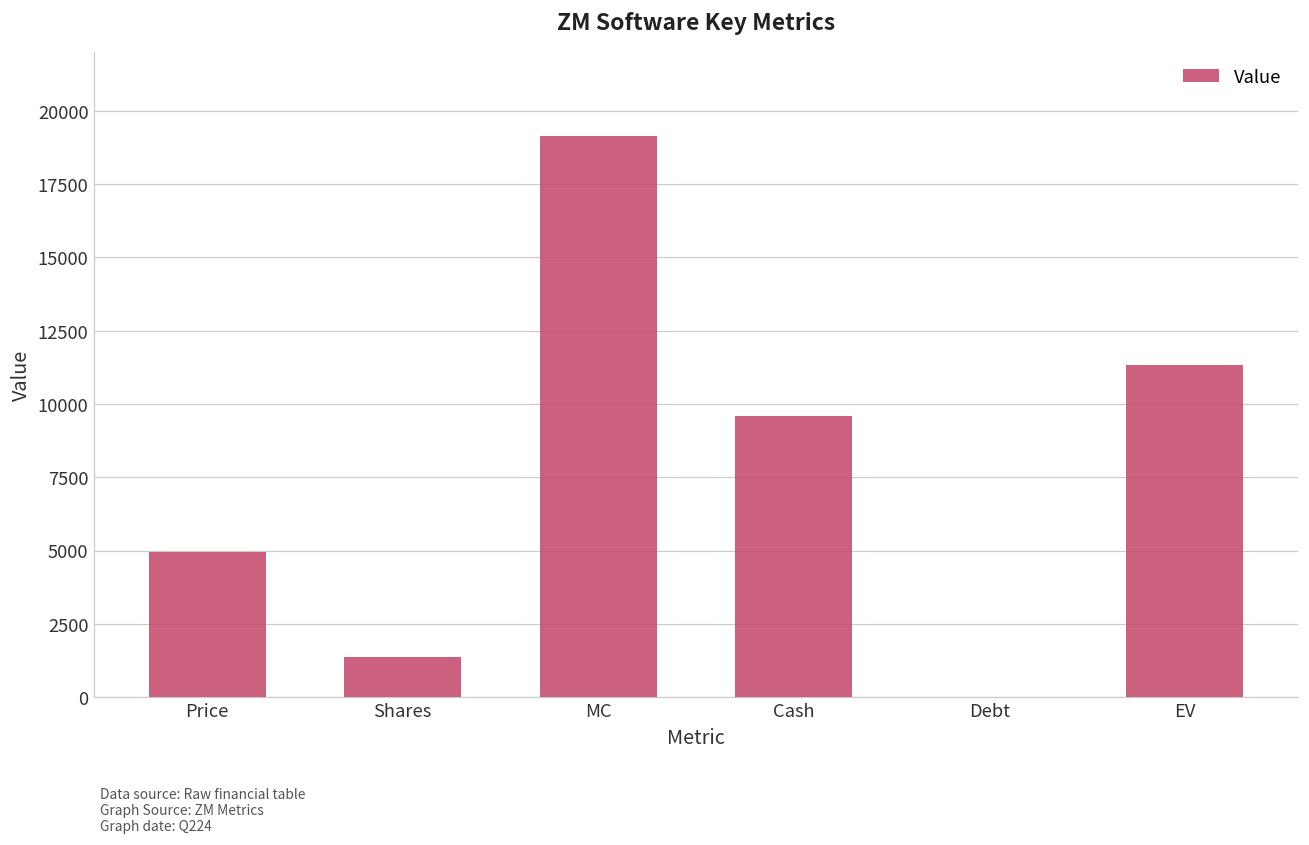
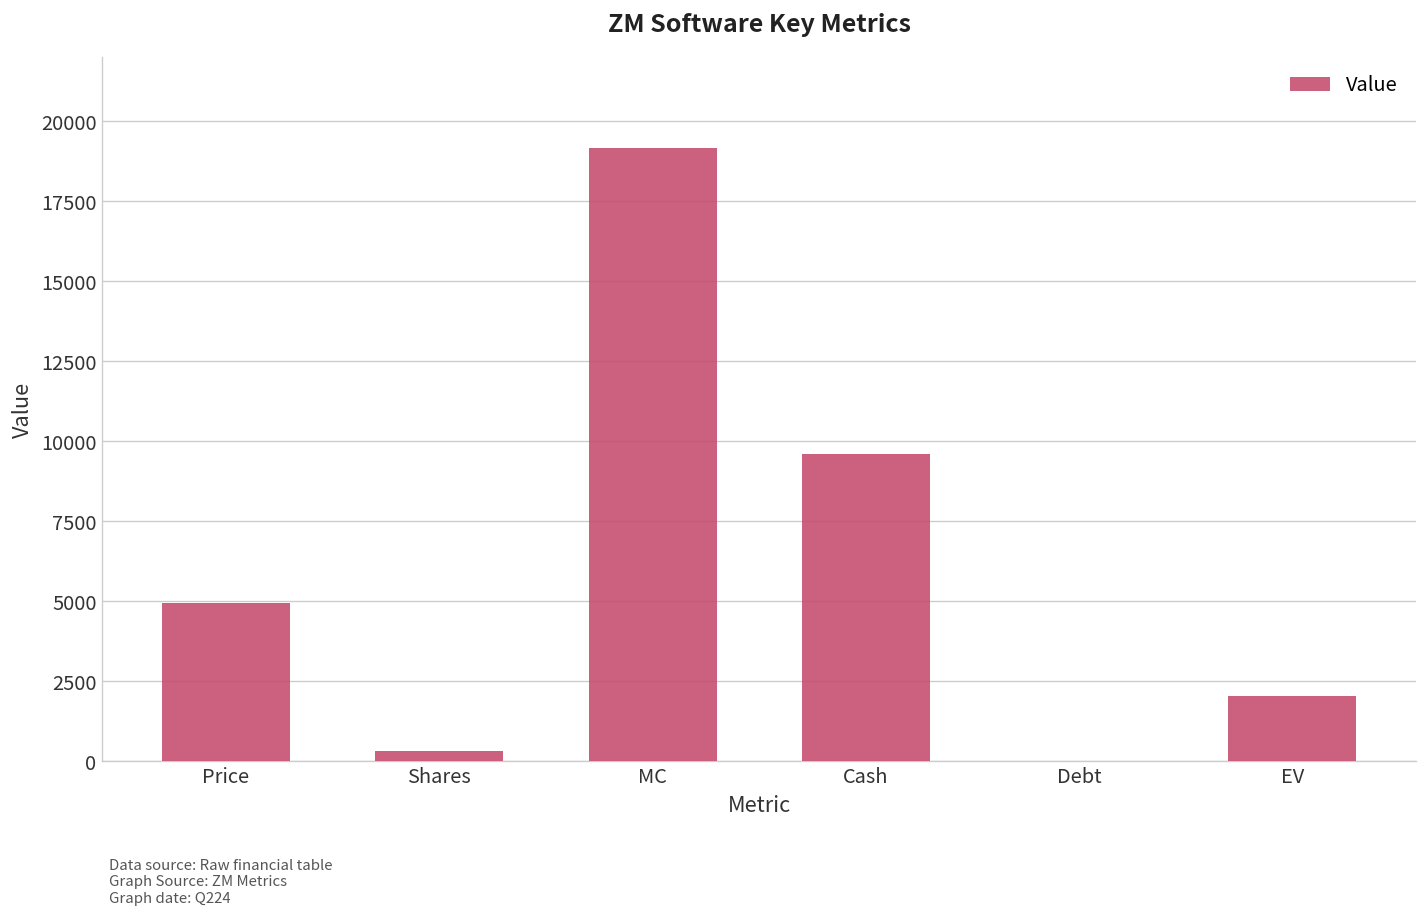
Shares: 1400 -> 300
EV: 11300 -> 2000
